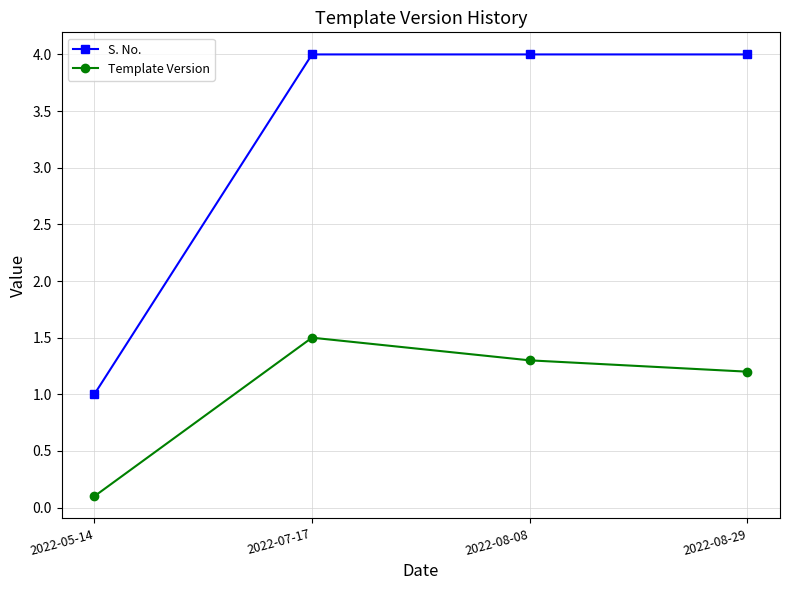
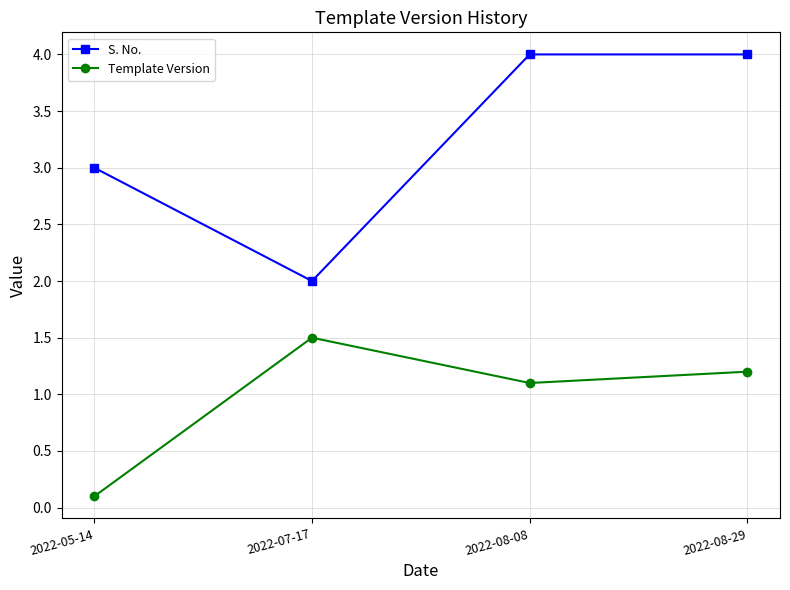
S. No., 2022-05-14: 1 -> 3
S. No., 2022-07-17: 4 -> 2
Template Version, 2022-08-08: 1.3 -> 1.1
